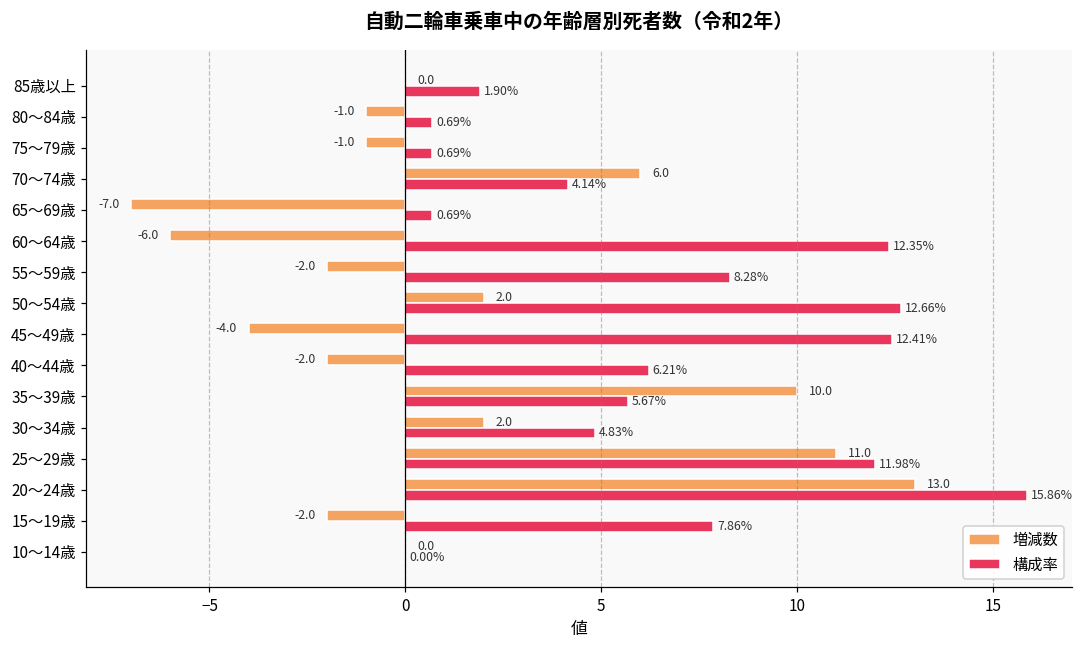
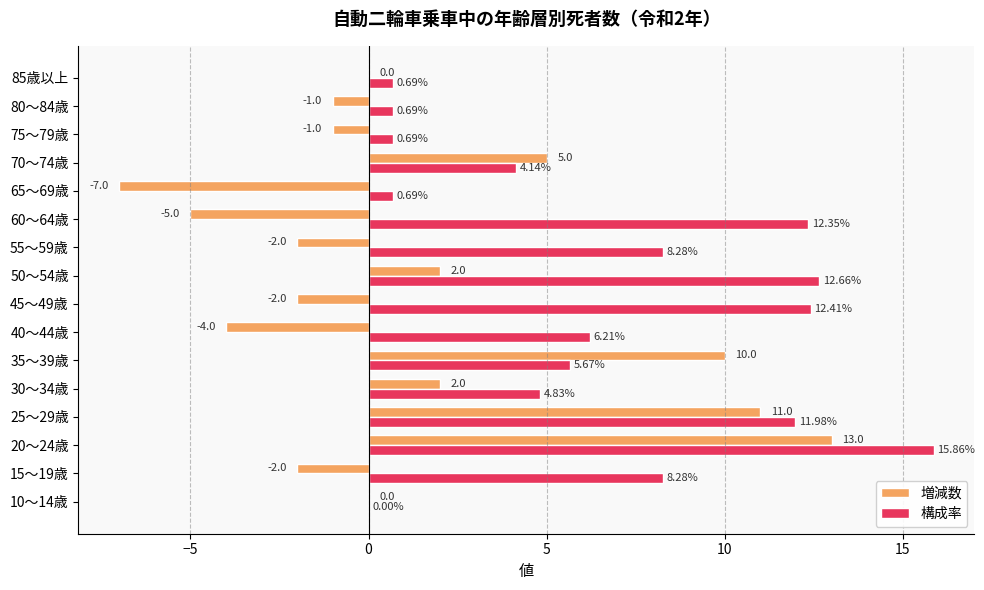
構成率, 85歳以上: 1.90% -> 0.69%
増減数, 70～74歳: 6.0 -> 5.0
増減数, 60～64歳: -6.0 -> -5.0
増減数, 45～49歳: -4.0 -> -2.0
増減数, 40～44歳: -2.0 -> -4.0
構成率, 15～19歳: 7.86% -> 8.28%
